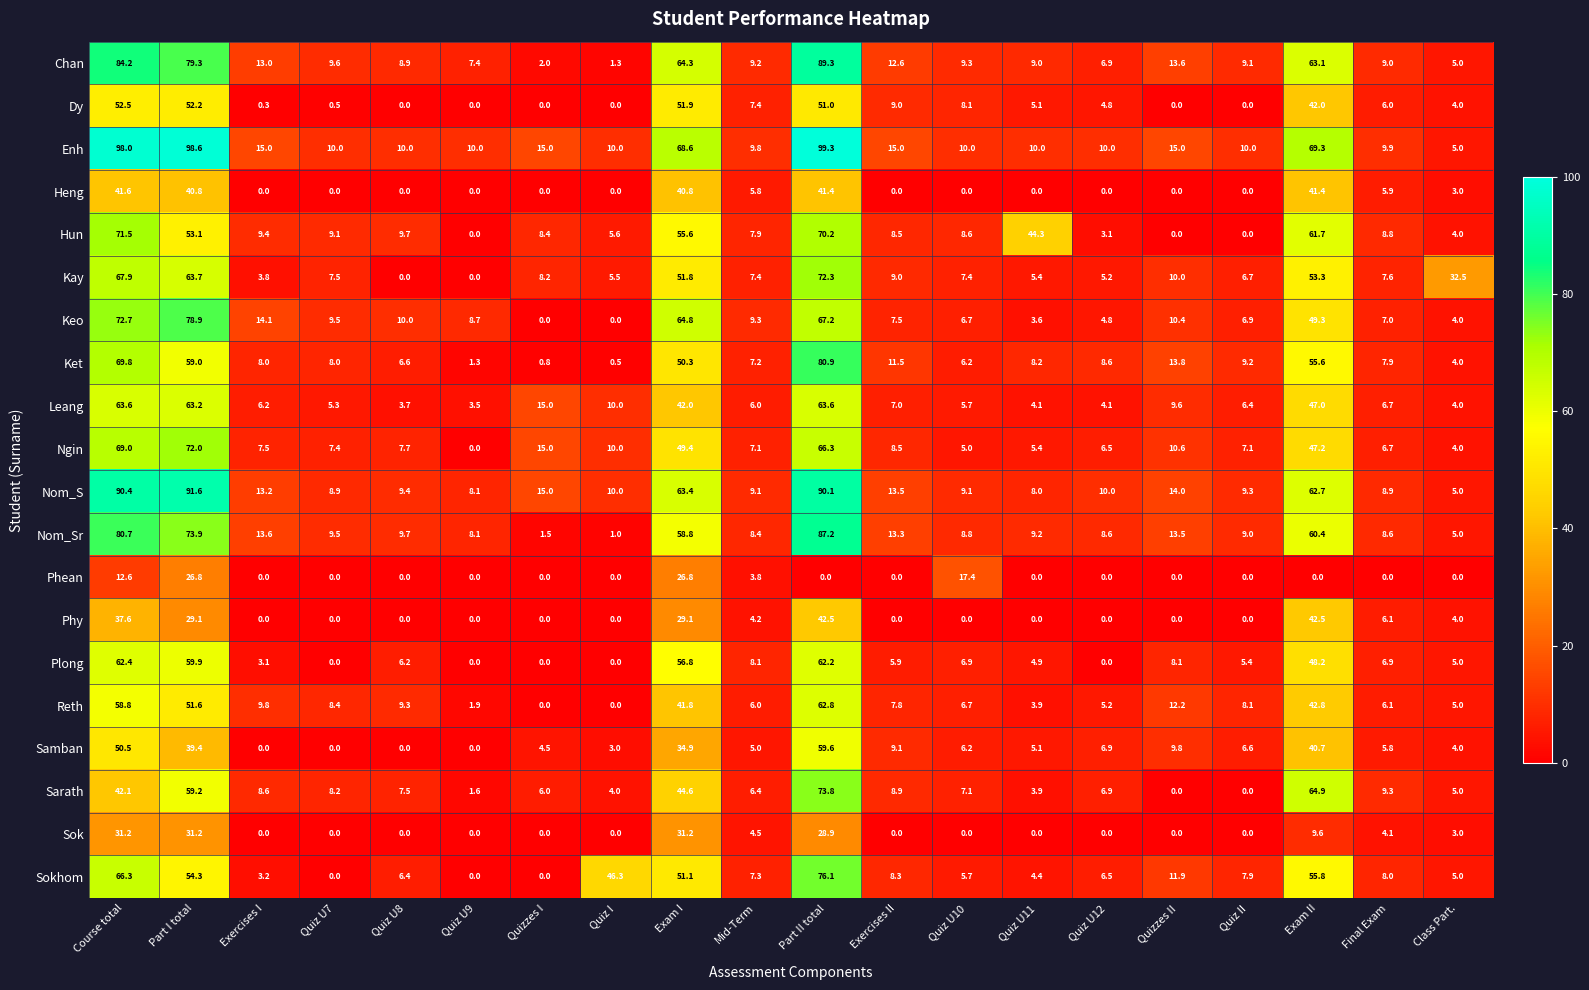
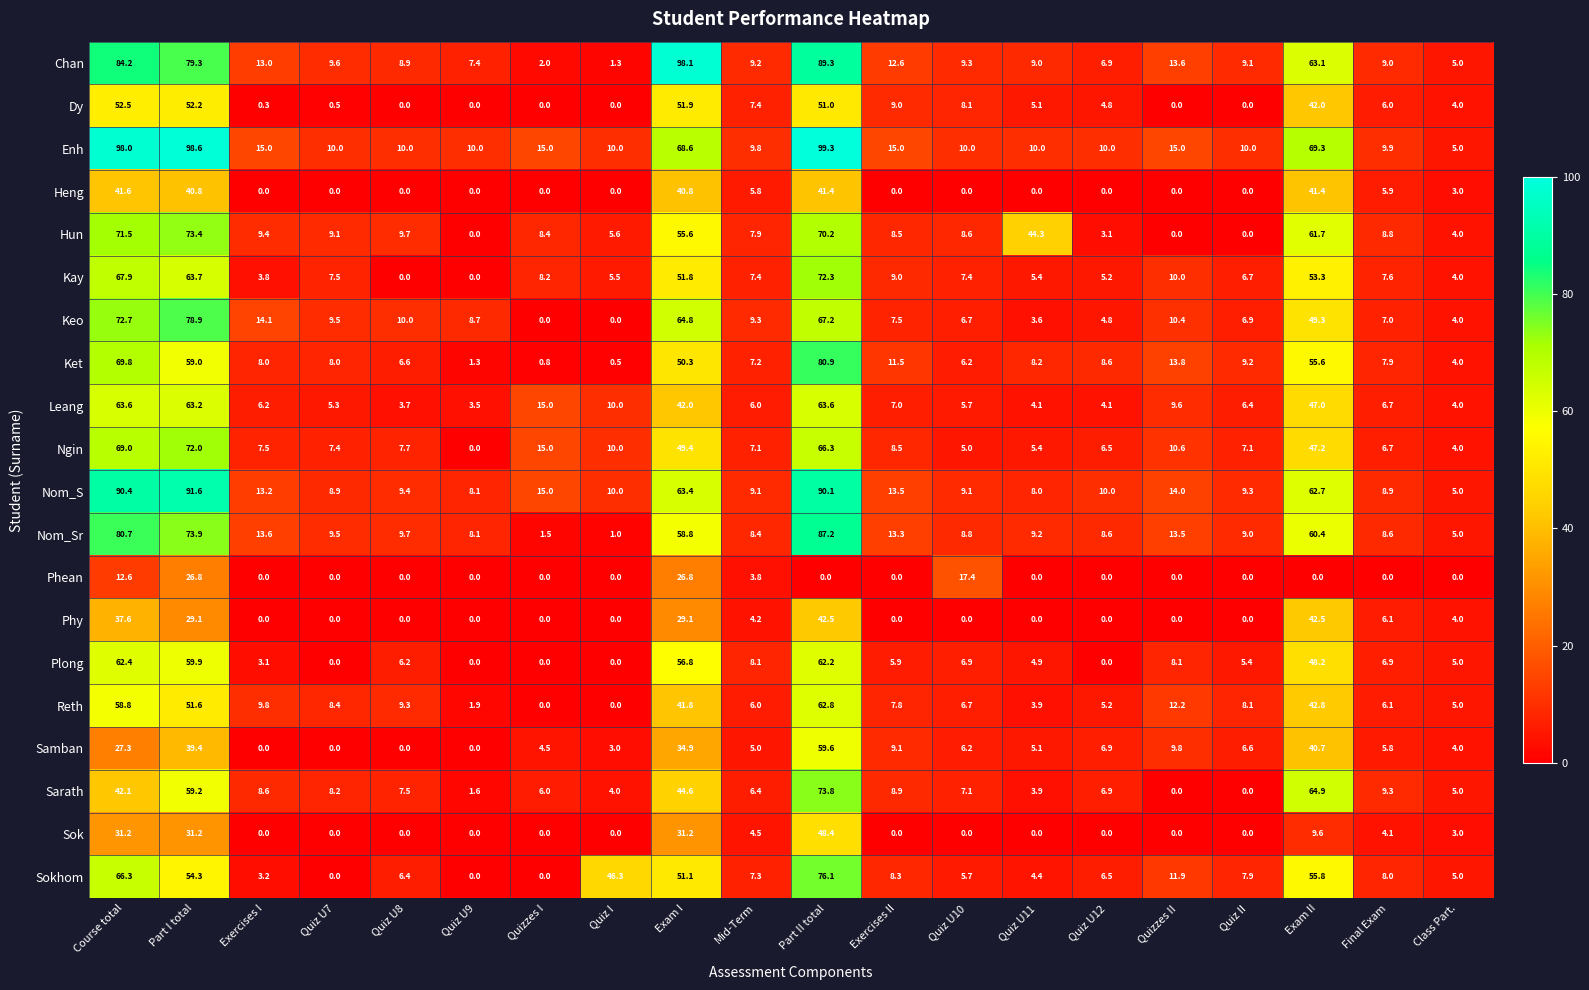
Chan, Exam I: 64.3 -> 98.1
Hun, Part I total: 53.1 -> 73.4
Kay, Class Part.: 32.5 -> 4.0
Samban, Course total: 50.5 -> 27.3
Sok, Part II total: 28.9 -> 48.4
